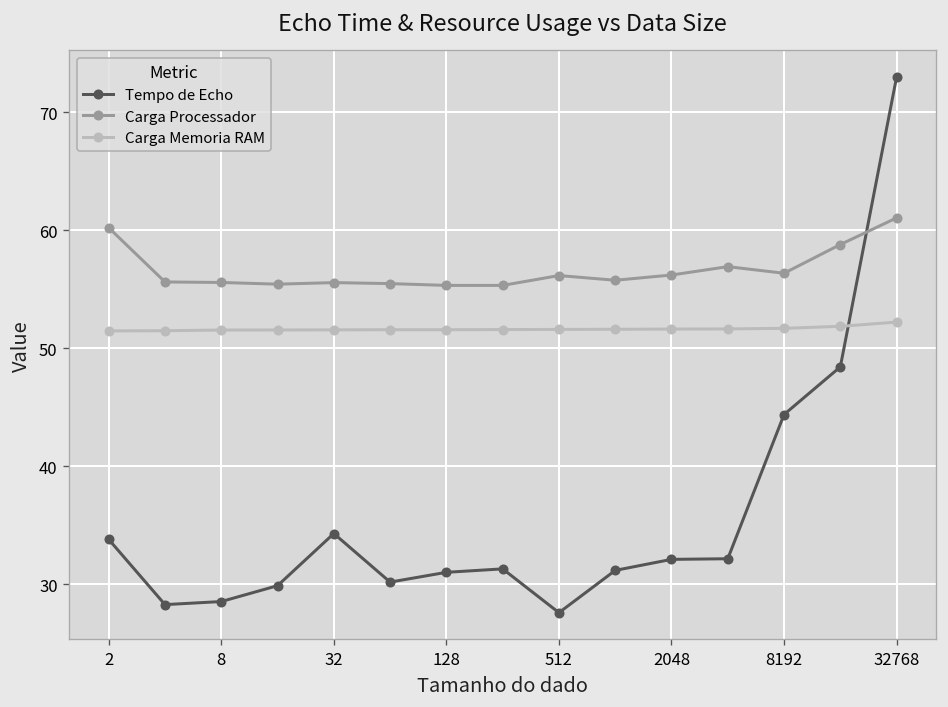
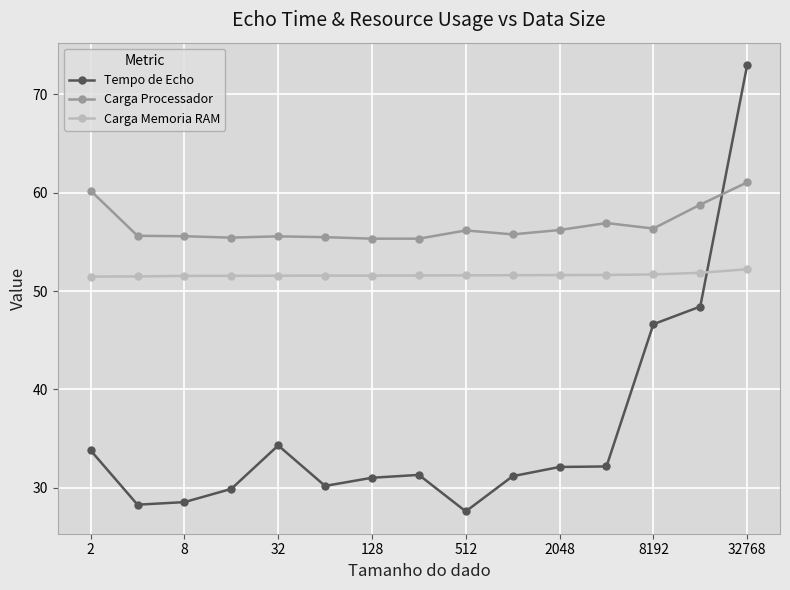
Tempo de Echo, 8192: 44 -> 47
